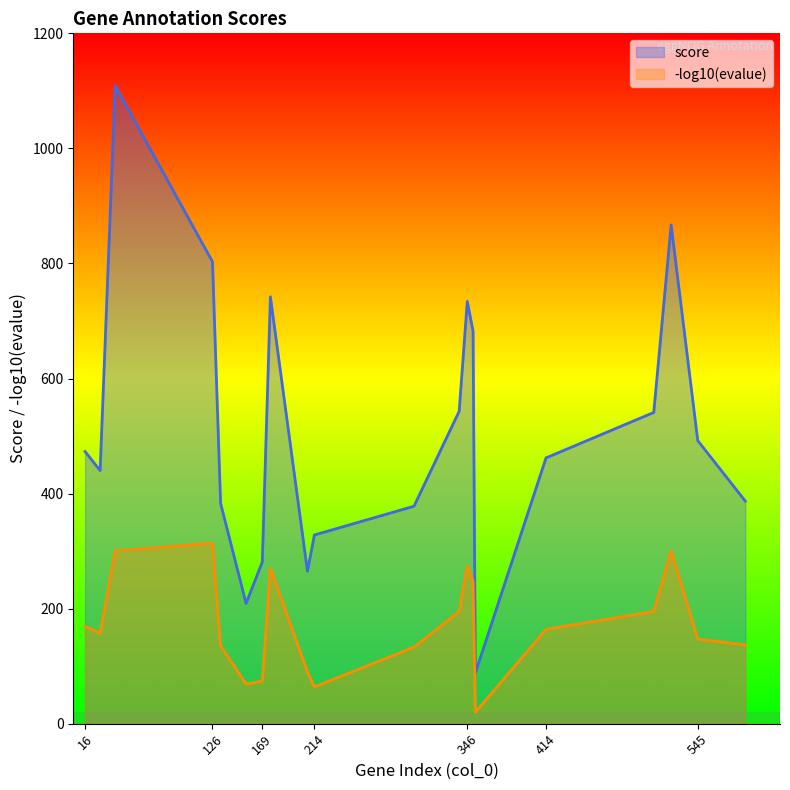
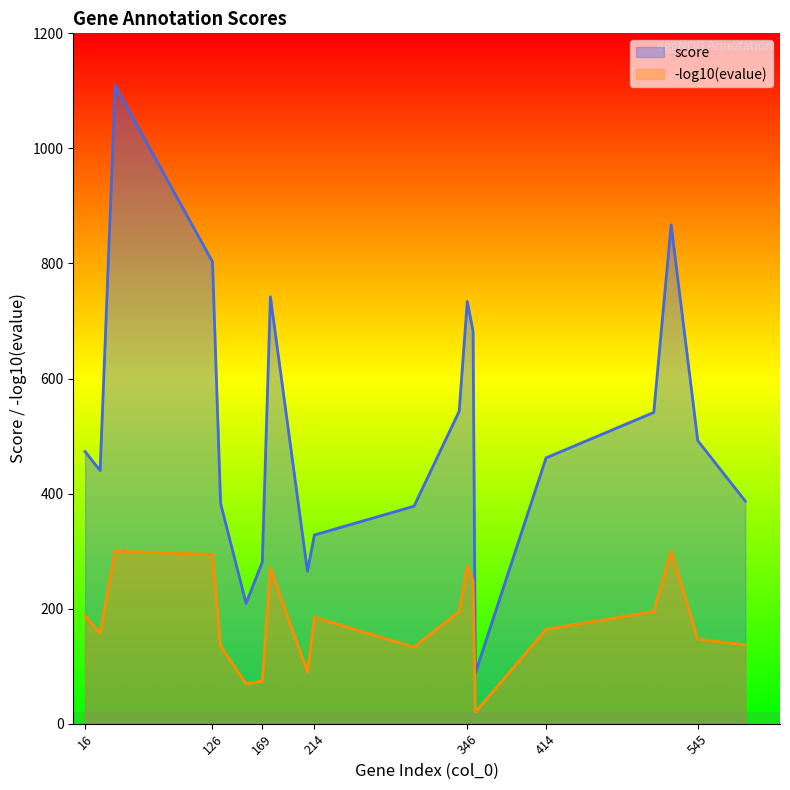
-log10(evalue), 16: 170 -> 190
-log10(evalue), 126: 310 -> 290
-log10(evalue), 214: 60 -> 190
